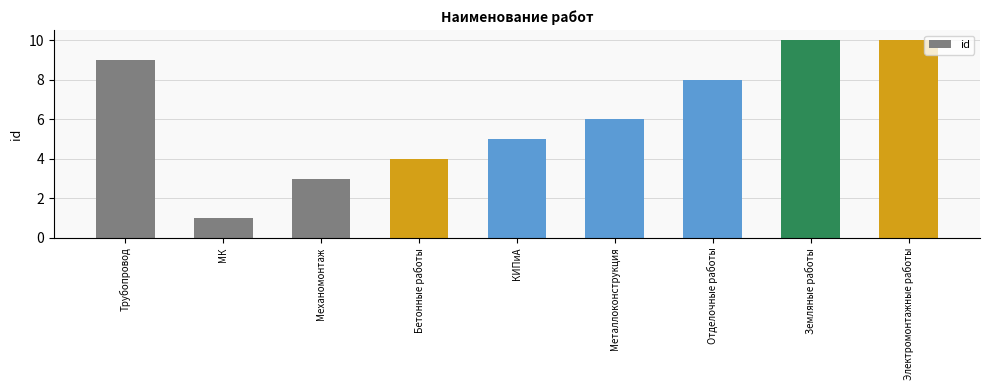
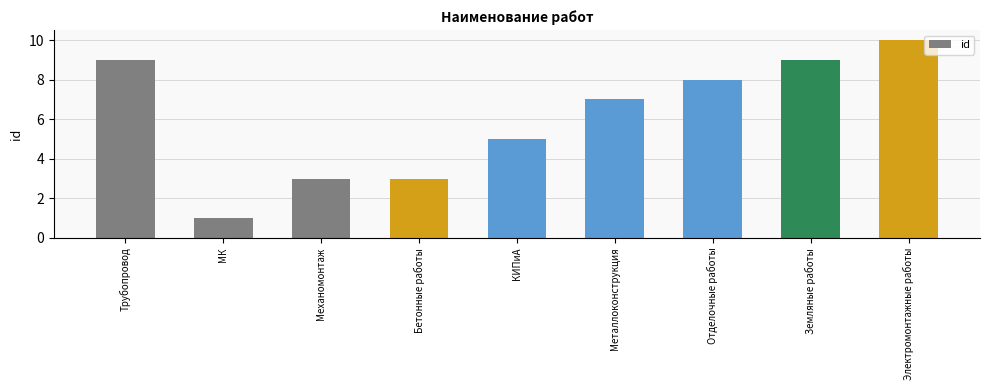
Бетонные работы: 4 -> 3
Металлоконструкция: 6 -> 7
Земляные работы: 10 -> 9
